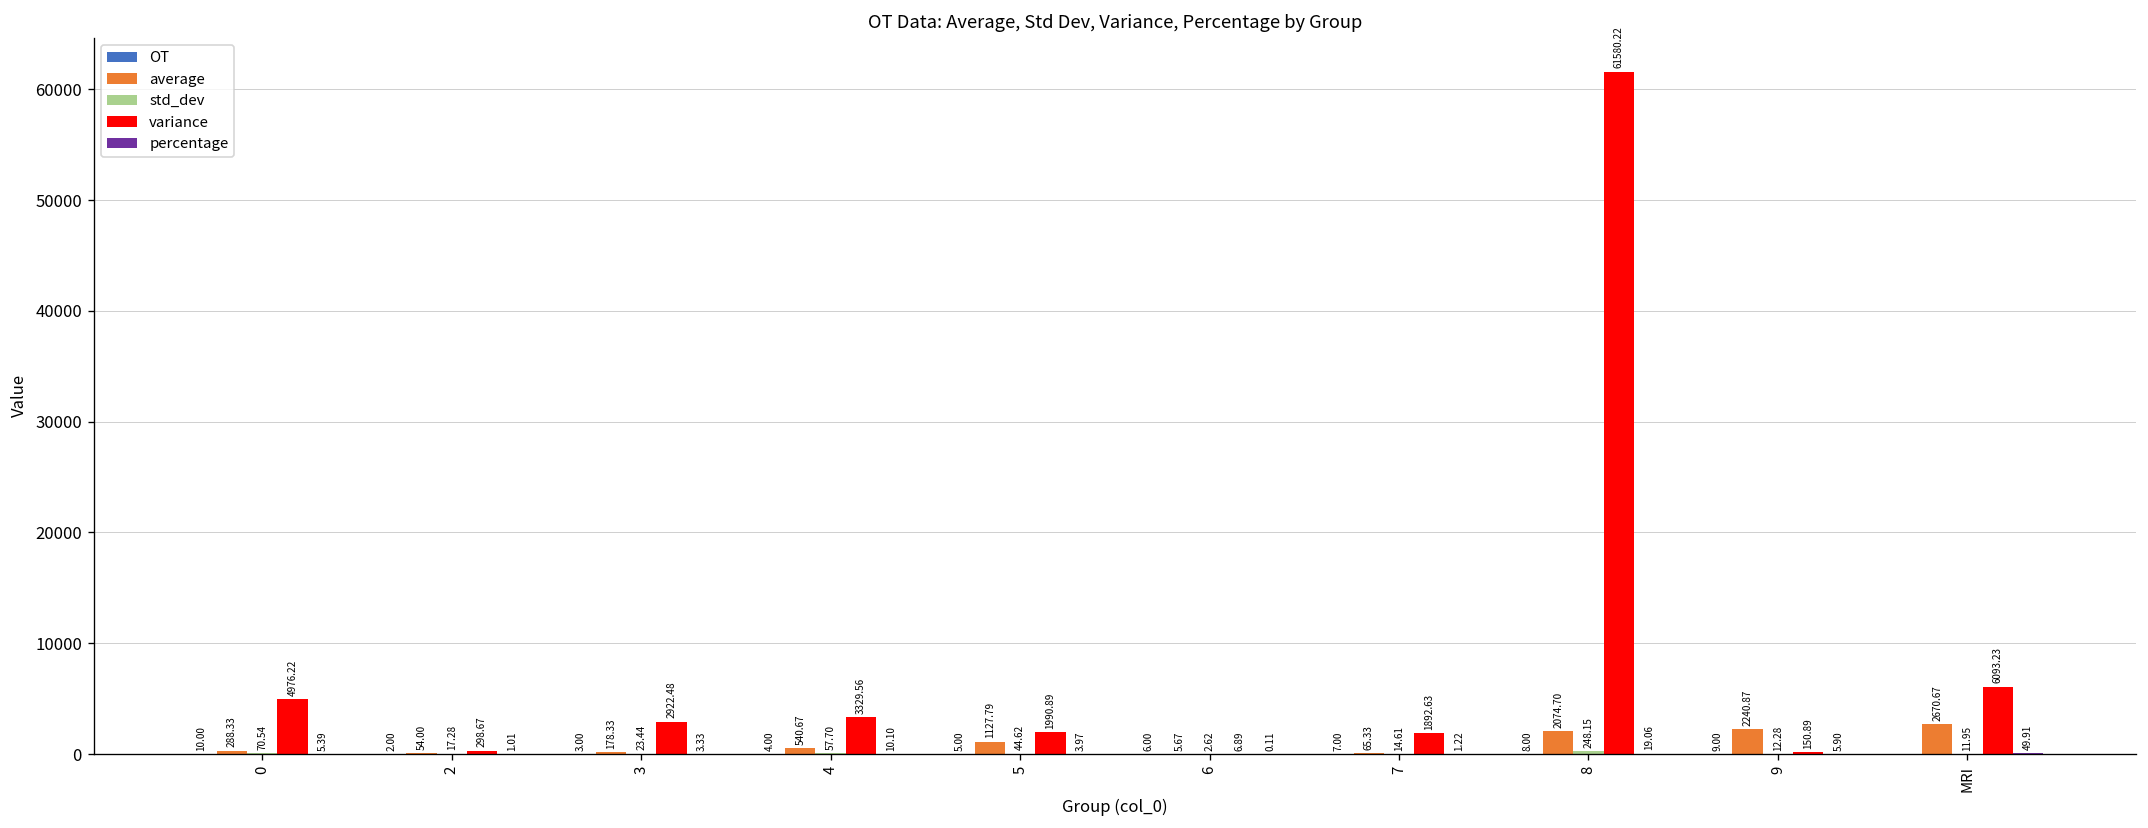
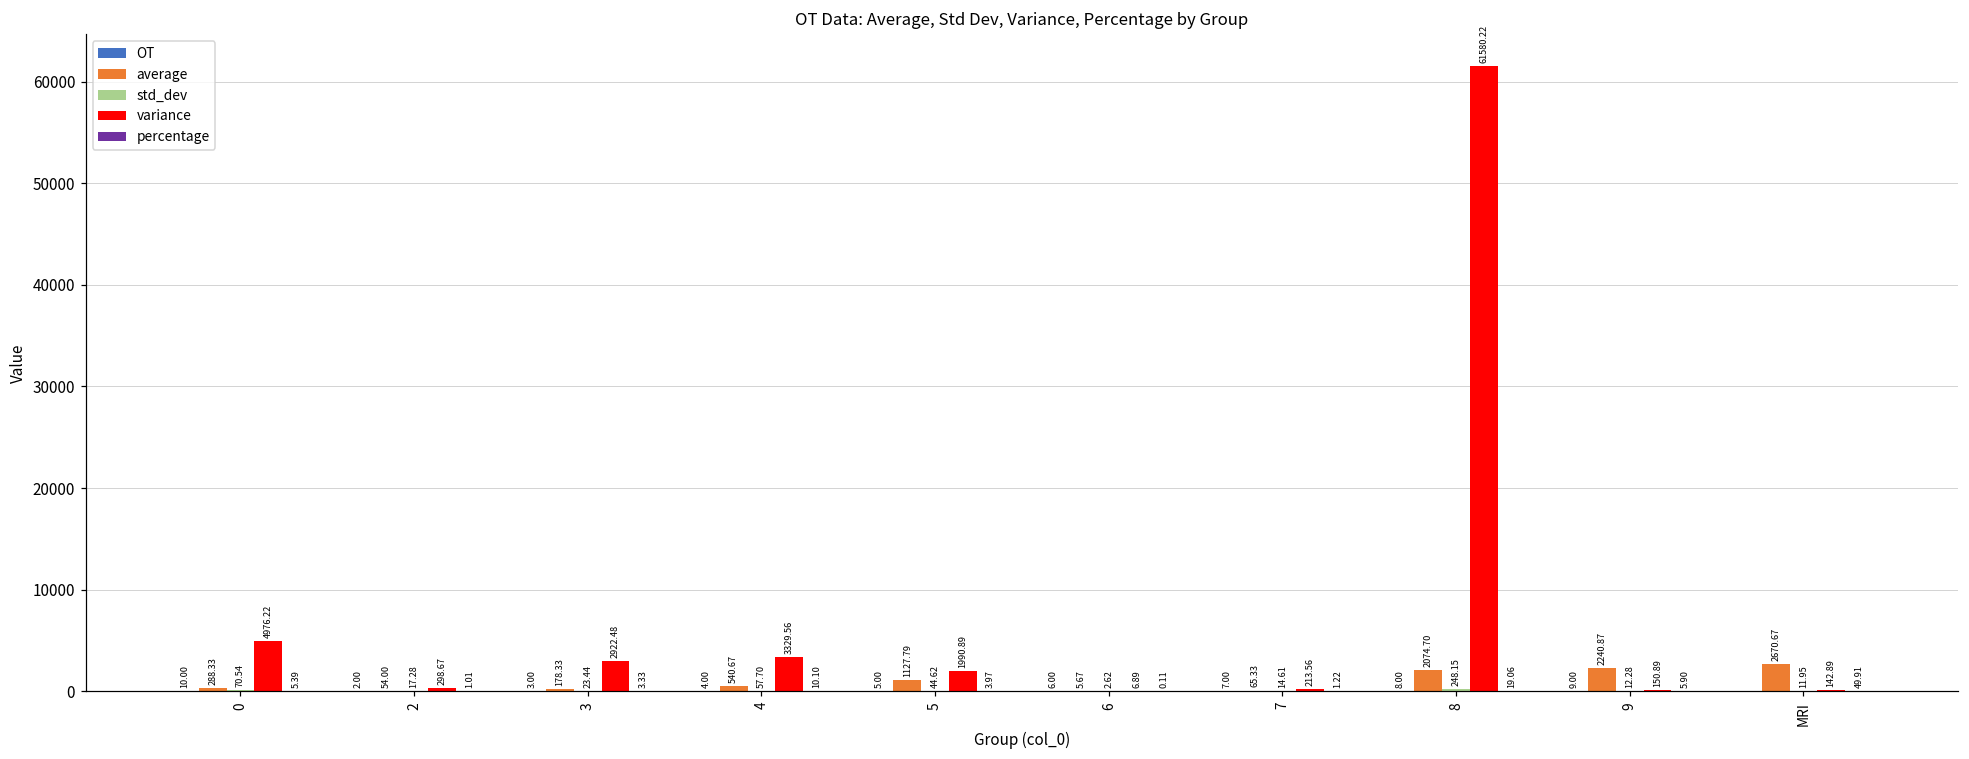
variance, 7: 1892.63 -> 213.56
variance, MRI: 6093.23 -> 142.89
